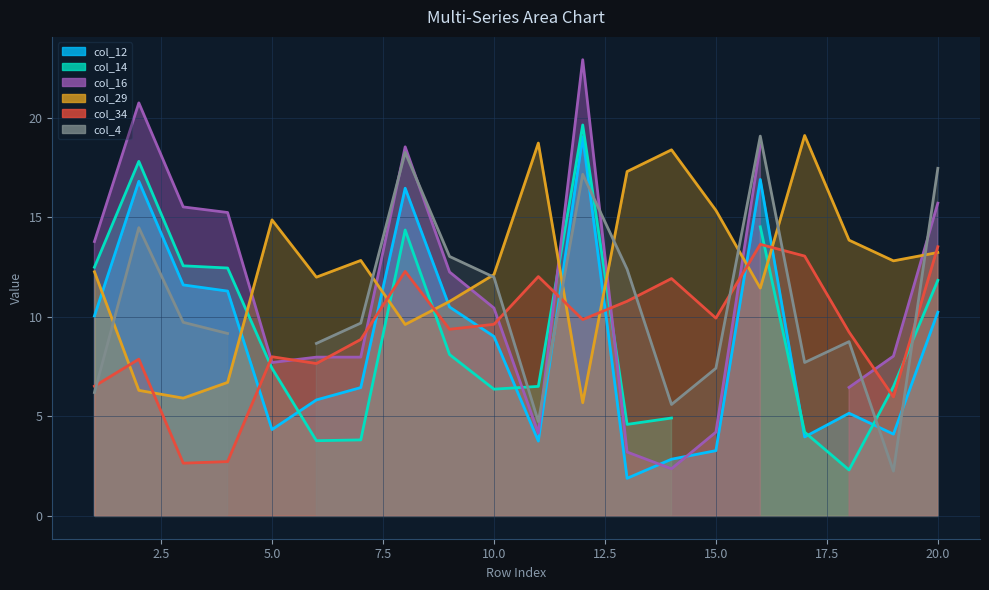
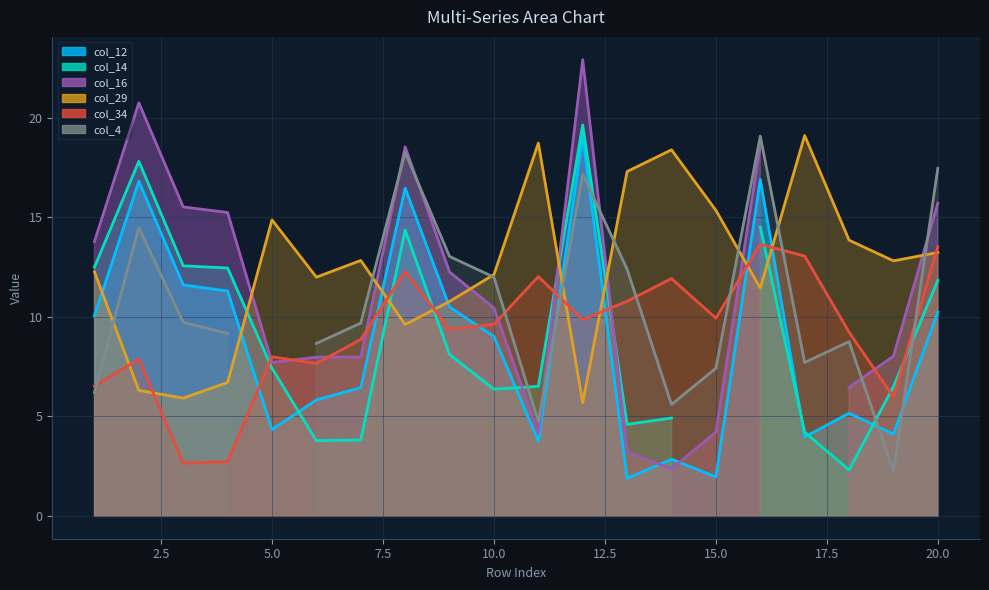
col_12, 15.0: 3.3 -> 2.0
